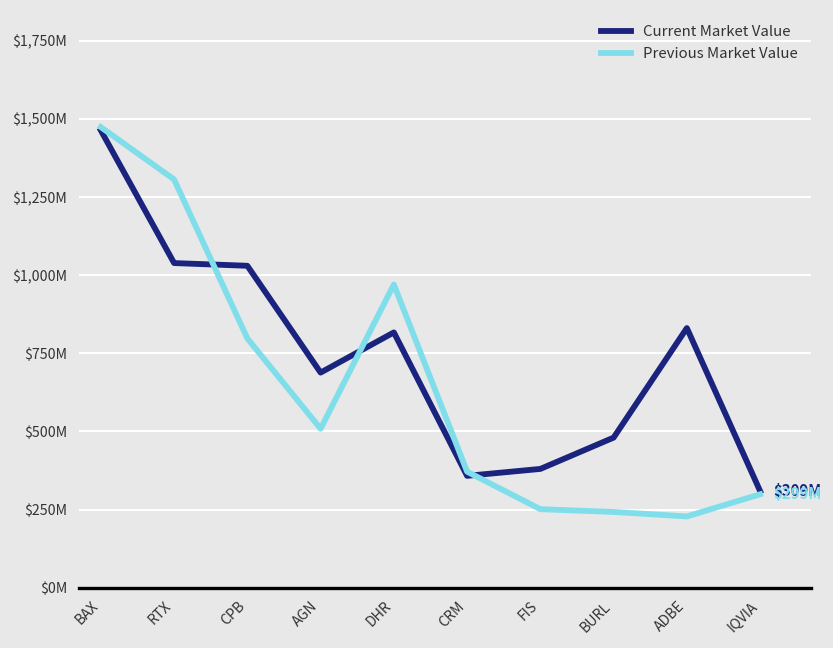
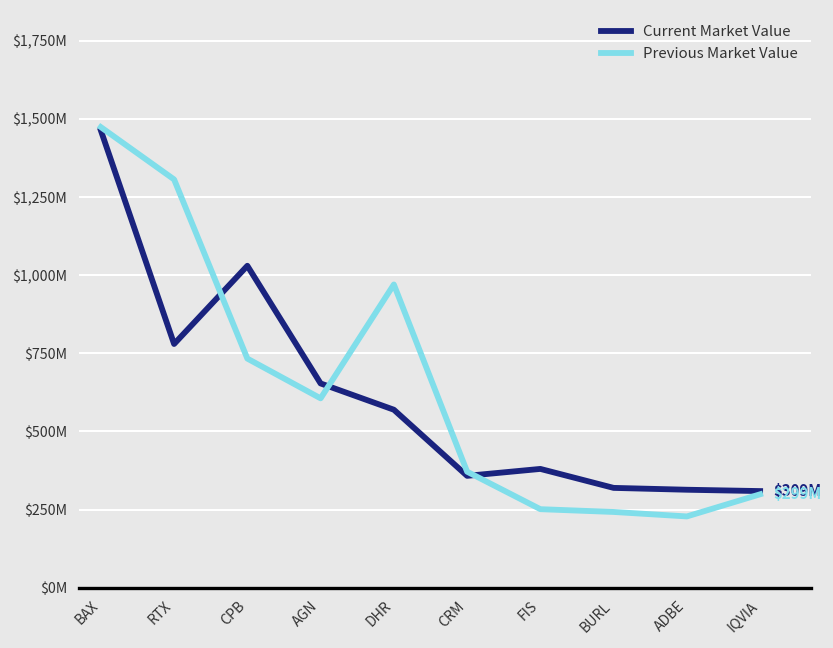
Current Market Value, RTX: $1,040,000,000 -> $780,000,000
Previous Market Value, CPB: $800,000,000 -> $730,000,000
Current Market Value, AGN: $690,000,000 -> $650,000,000
Previous Market Value, AGN: $510,000,000 -> $610,000,000
Current Market Value, DHR: $820,000,000 -> $570,000,000
Current Market Value, BURL: $480,000,000 -> $320,000,000
Current Market Value, ADBE: $830,000,000 -> $310,000,000
